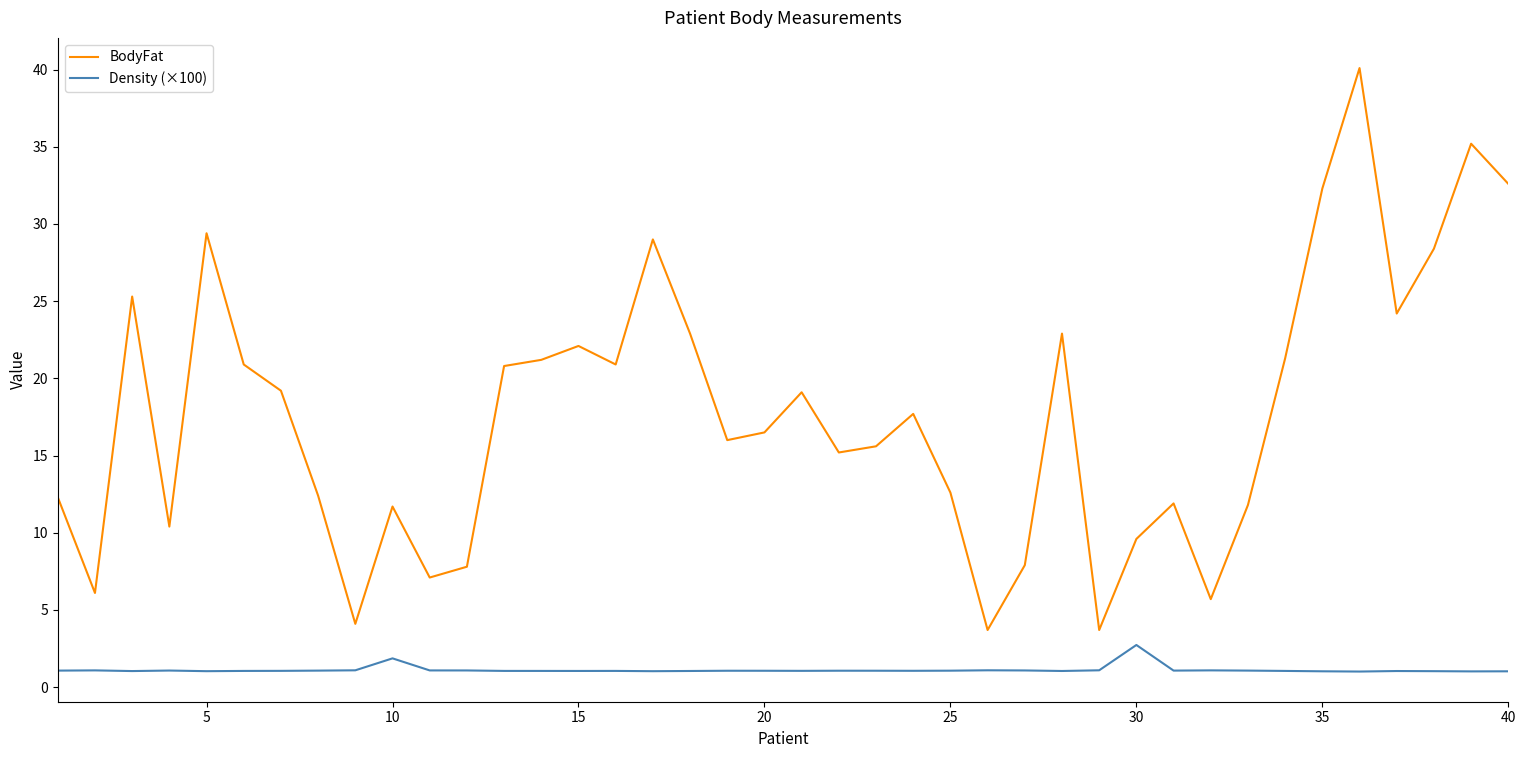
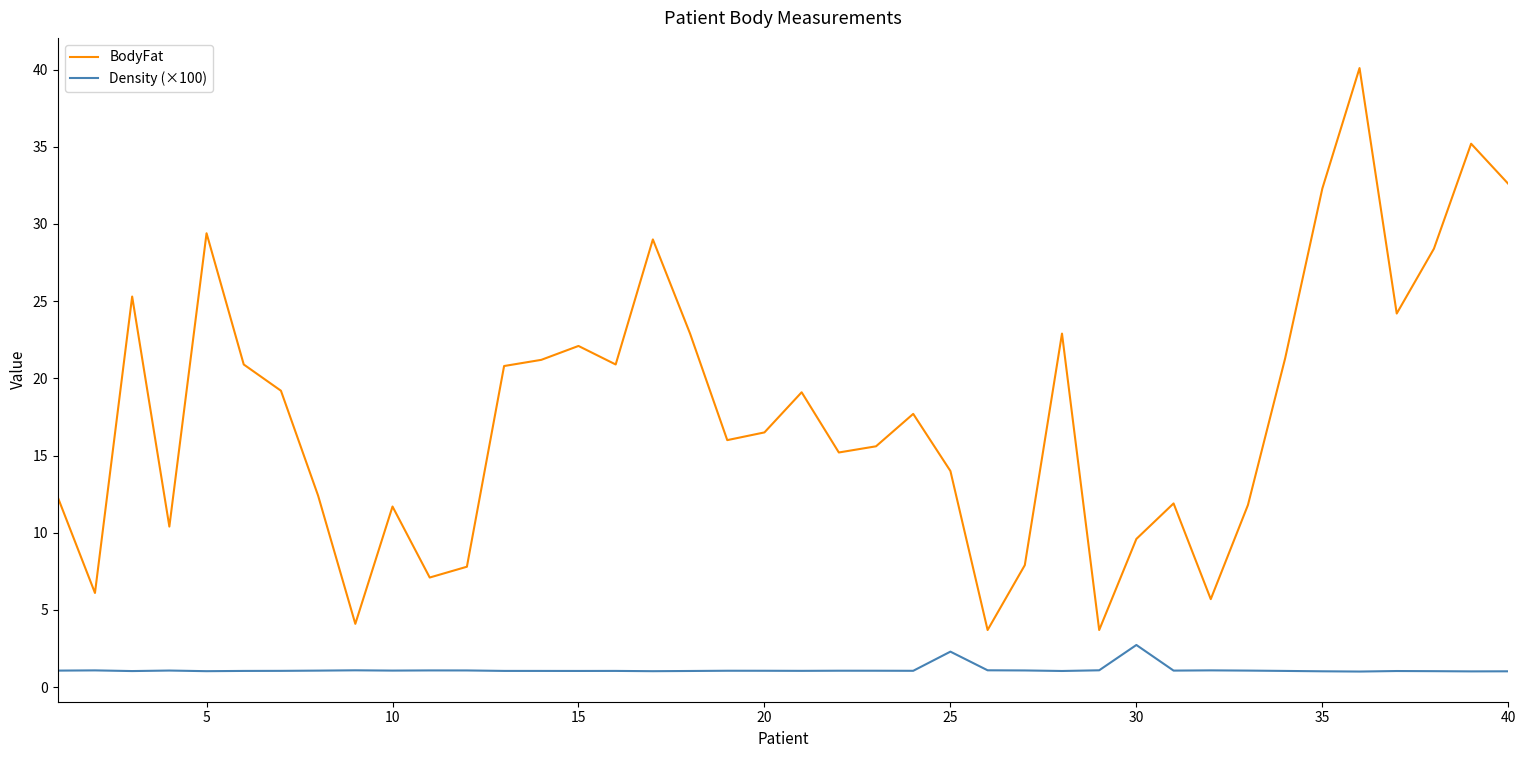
Density (×100), 10: 1.9 -> 1.1
BodyFat, 25: 12.6 -> 14.0
Density (×100), 25: 1.1 -> 2.3
